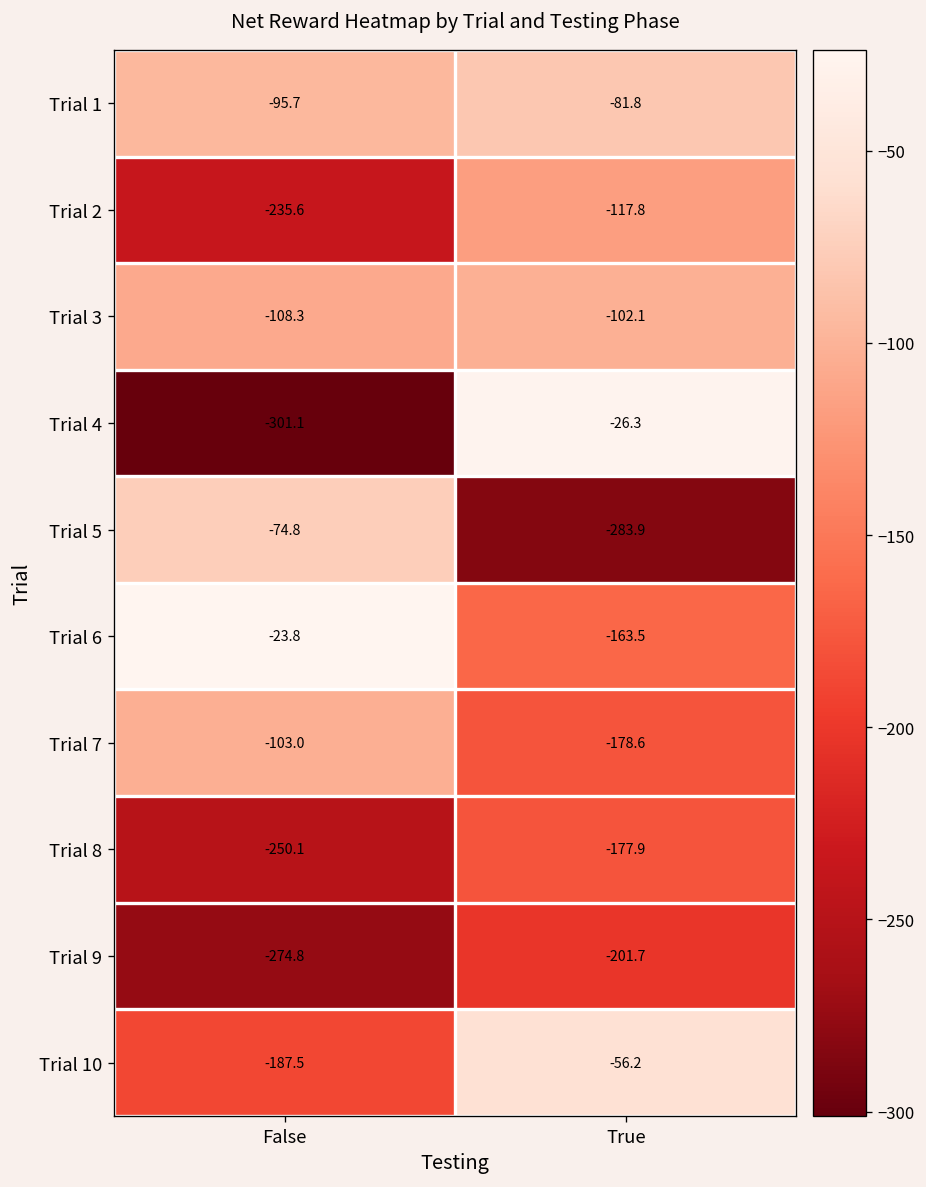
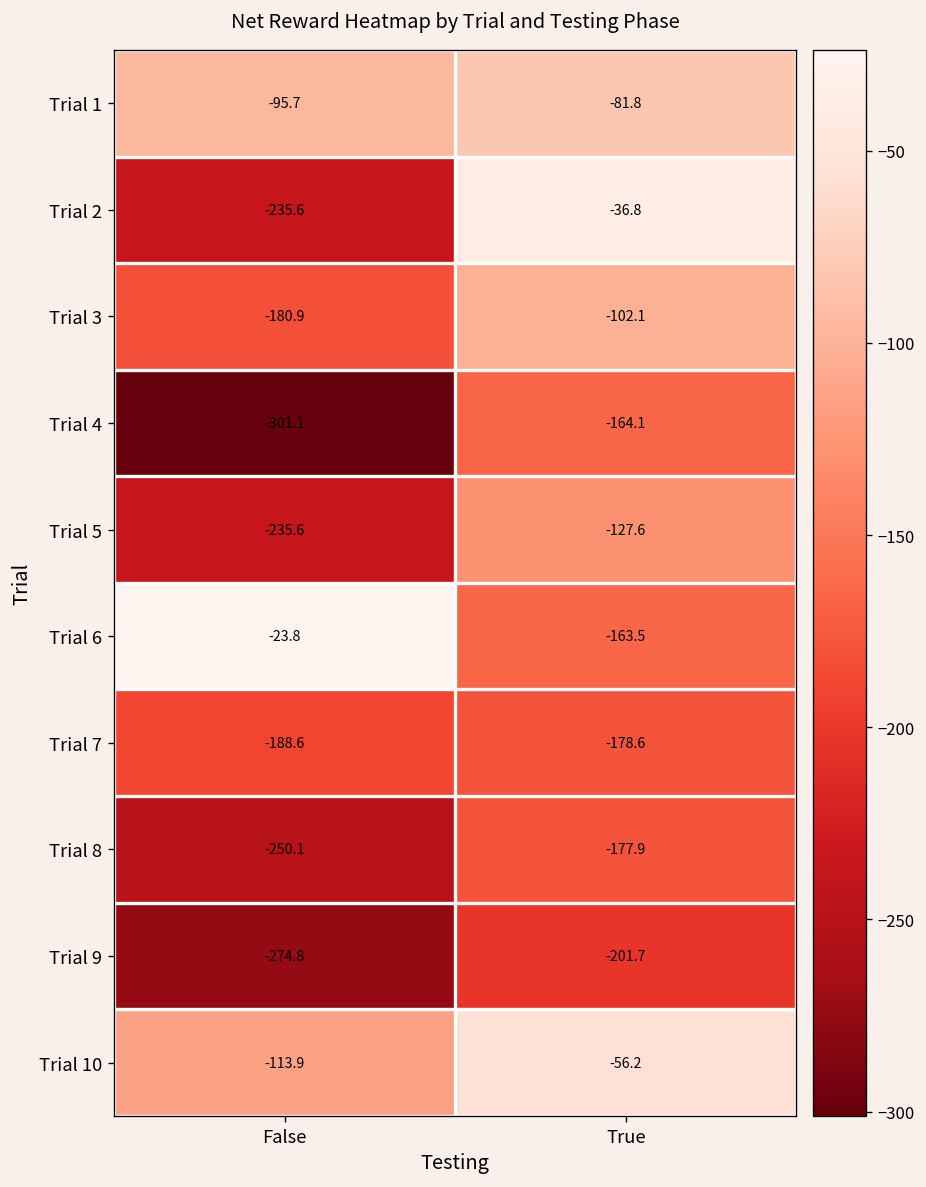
Trial 2, True: -117.8 -> -36.8
Trial 3, False: -108.3 -> -180.9
Trial 4, True: -26.3 -> -164.1
Trial 5, False: -74.8 -> -235.6
Trial 5, True: -283.9 -> -127.6
Trial 7, False: -103.0 -> -188.6
Trial 10, False: -187.5 -> -113.9
